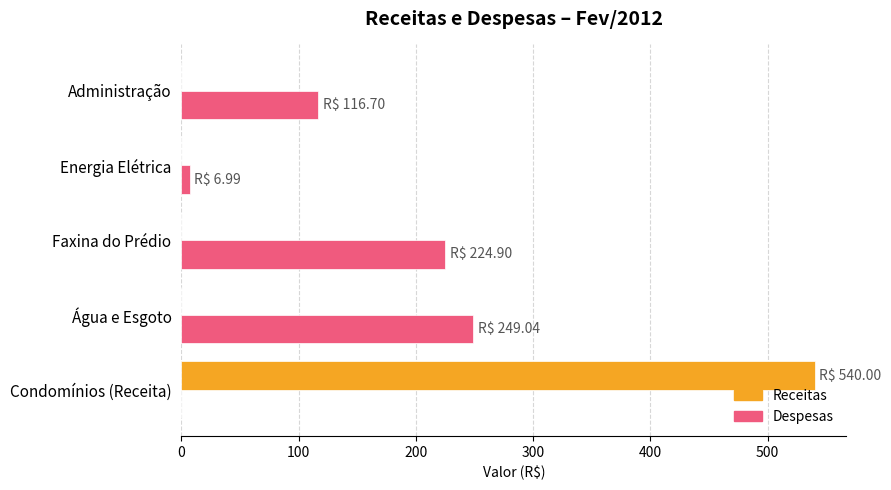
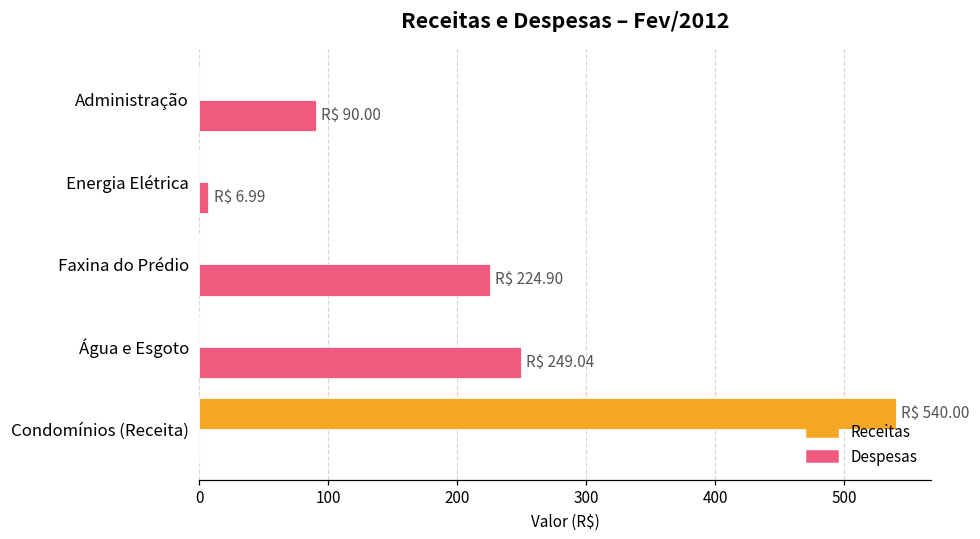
Despesas, Administração: 116.70 -> 90.00
